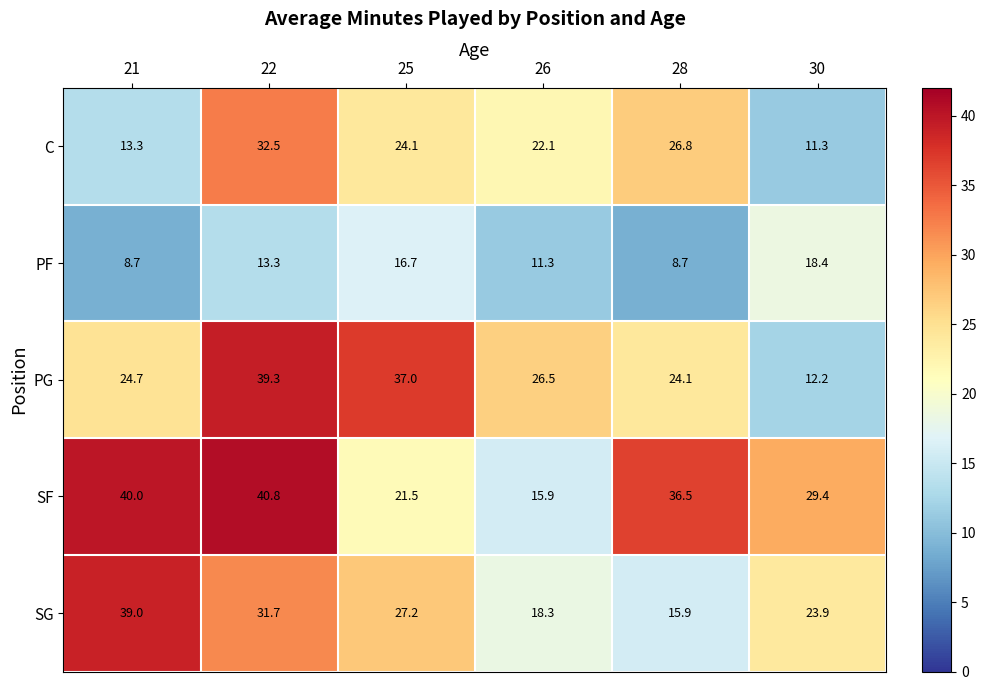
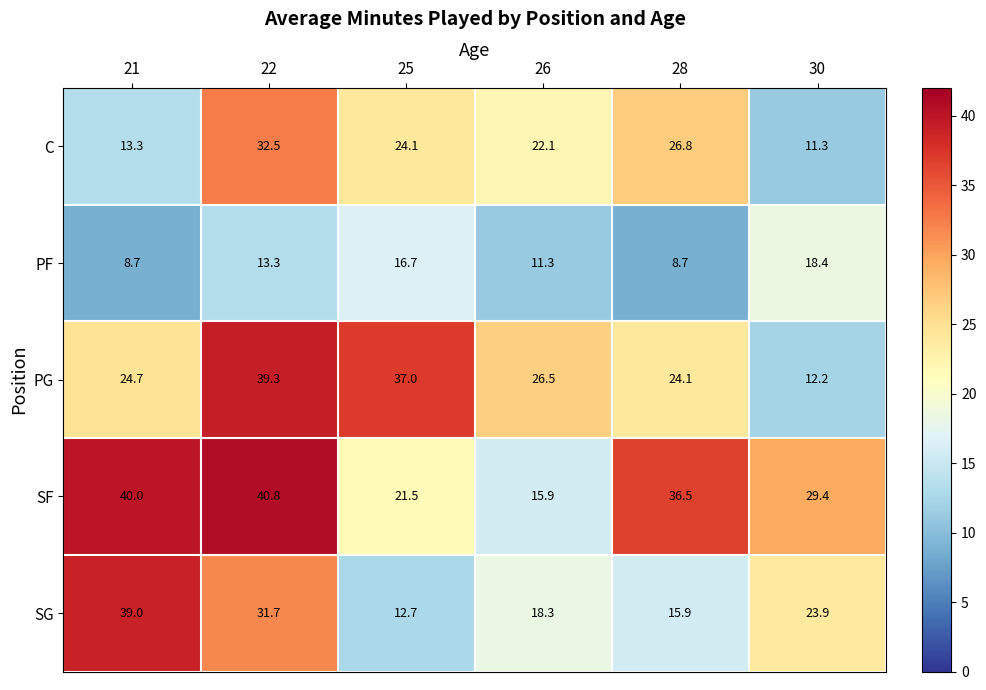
SG, 25: 27.2 -> 12.7
